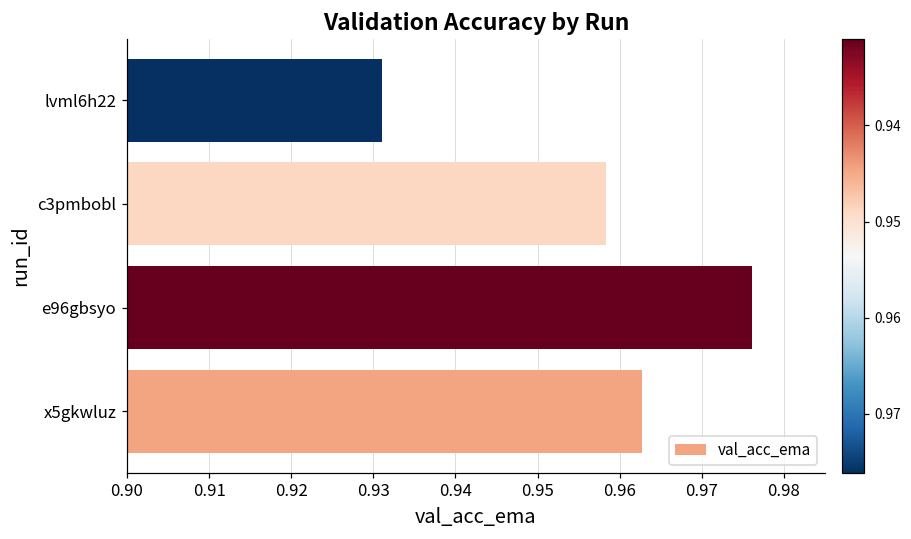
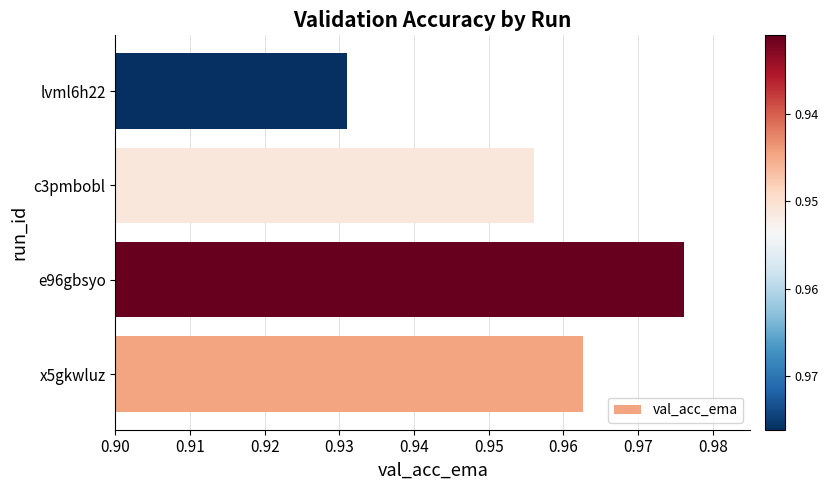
c3pmbobl: 0.958 -> 0.956
